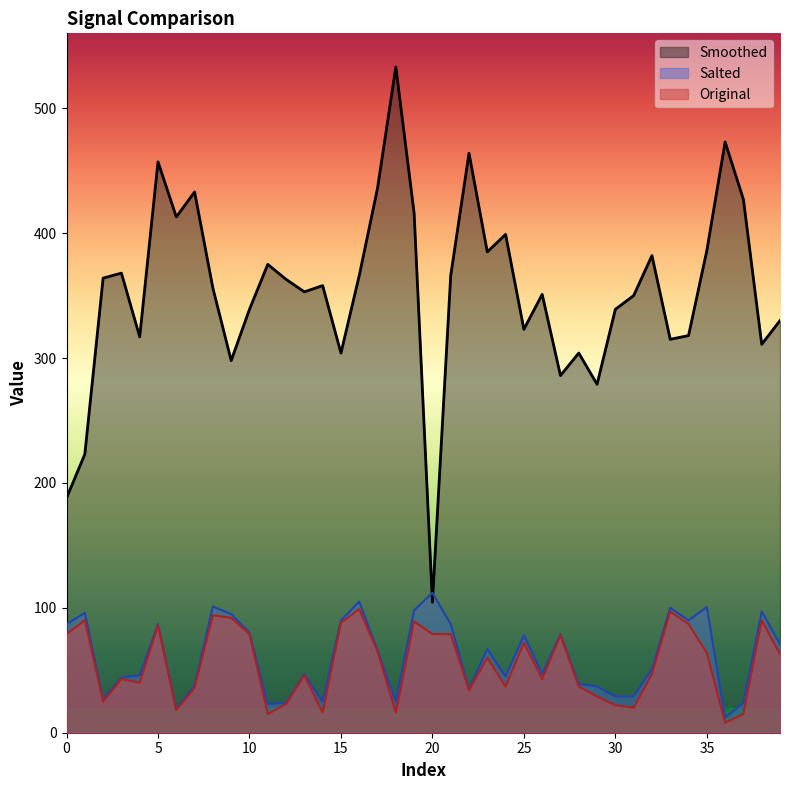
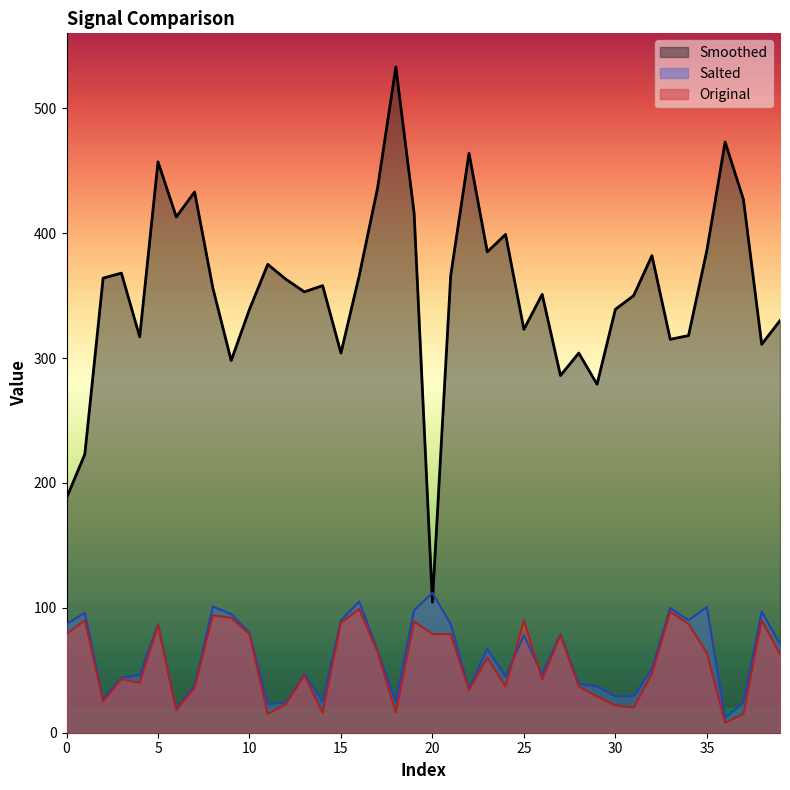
Original, 25: 72 -> 90
